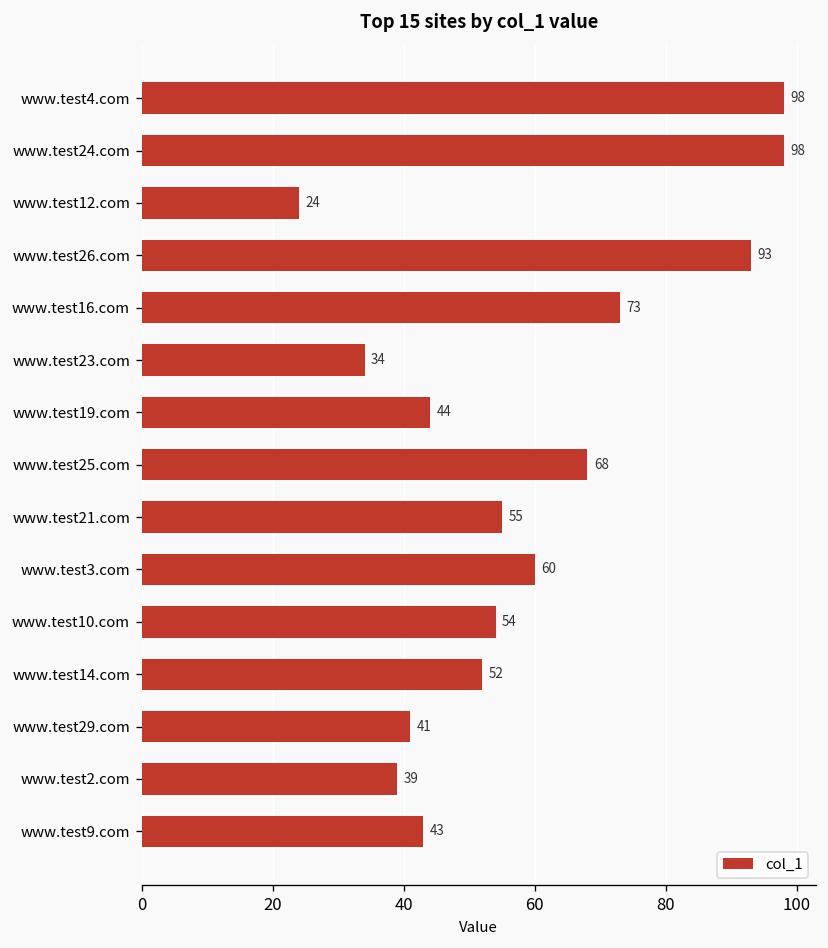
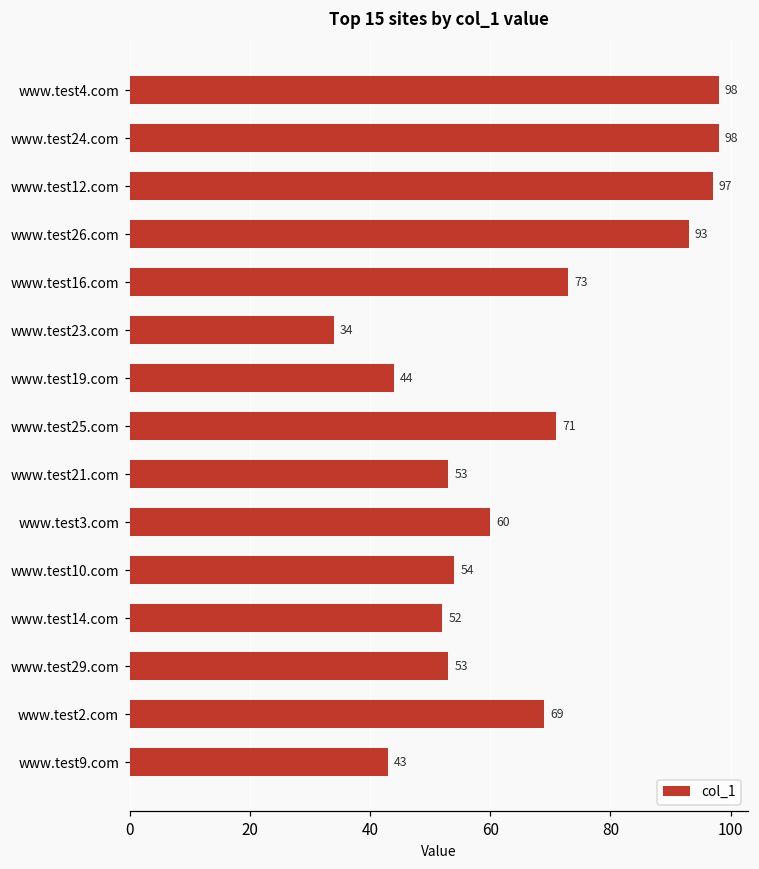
www.test12.com: 24 -> 97
www.test25.com: 68 -> 71
www.test21.com: 55 -> 53
www.test29.com: 41 -> 53
www.test2.com: 39 -> 69
